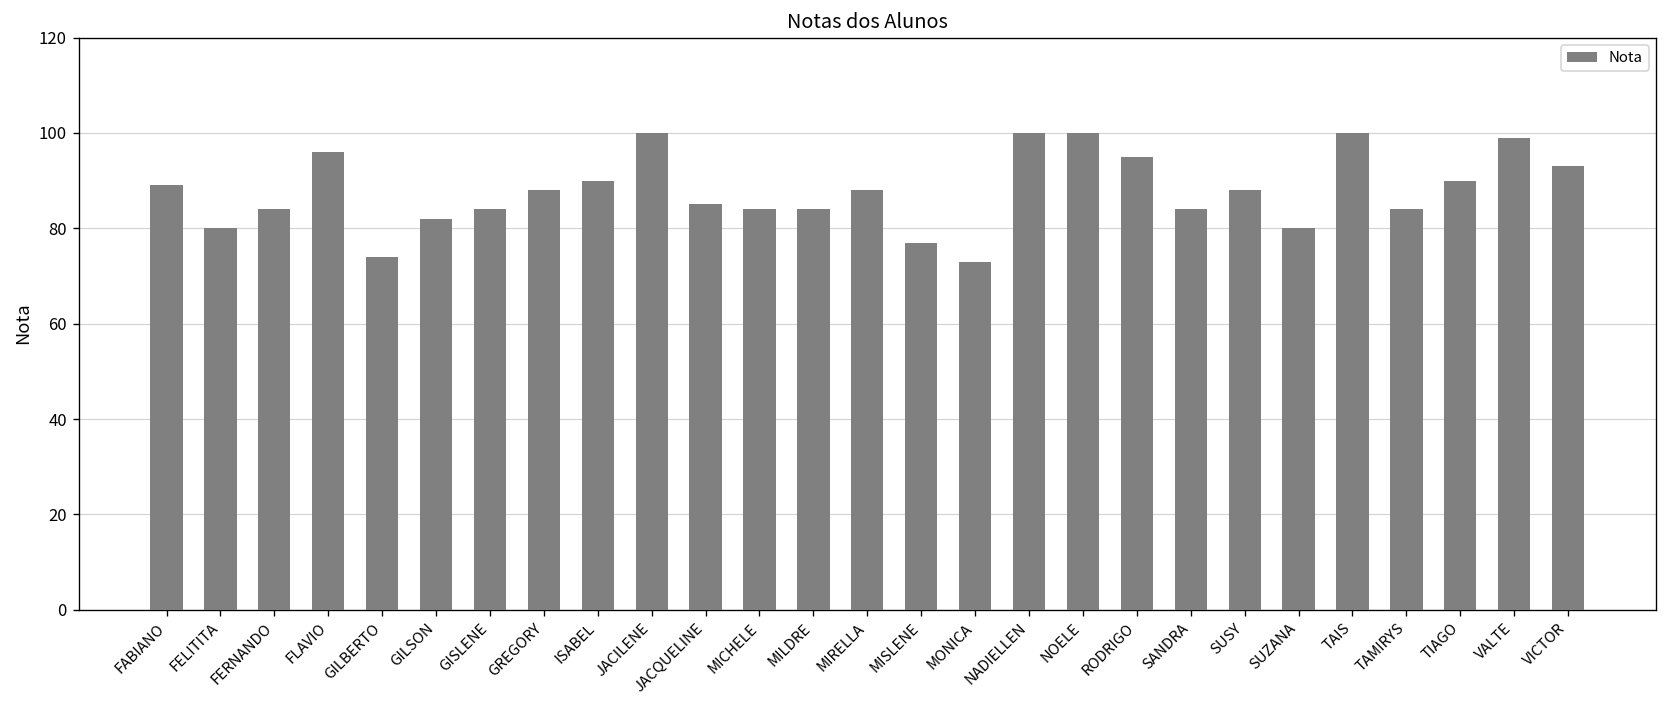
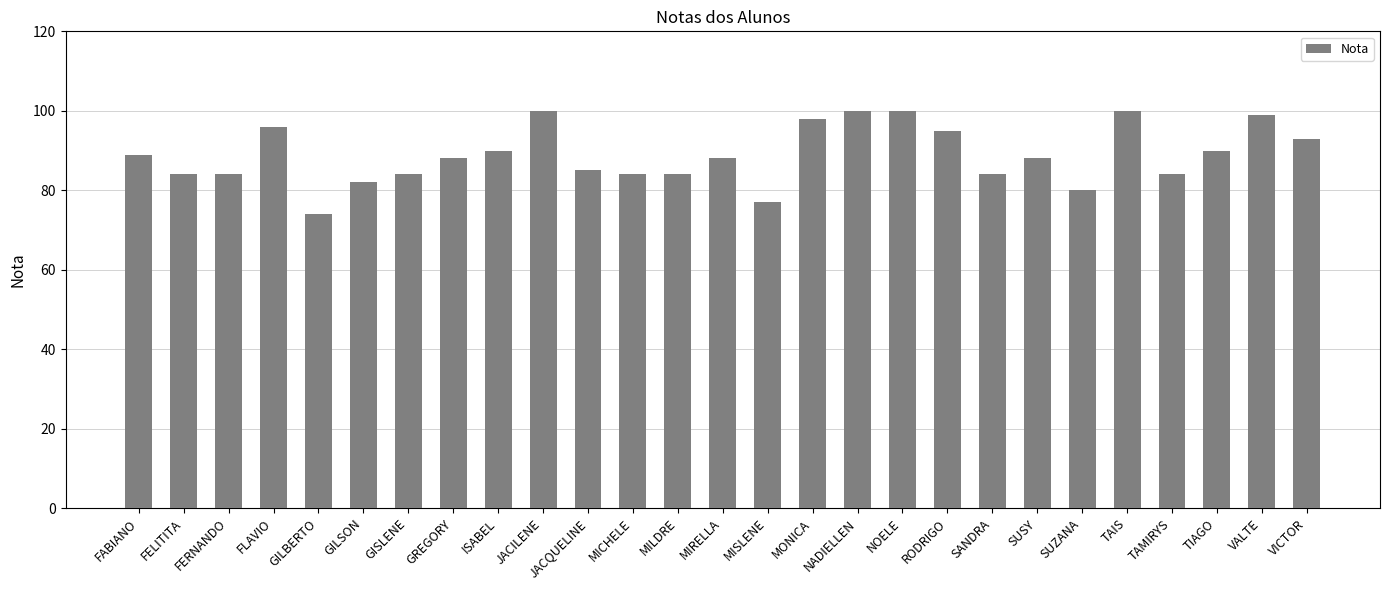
FELITITA: 80 -> 84
MONICA: 73 -> 98
